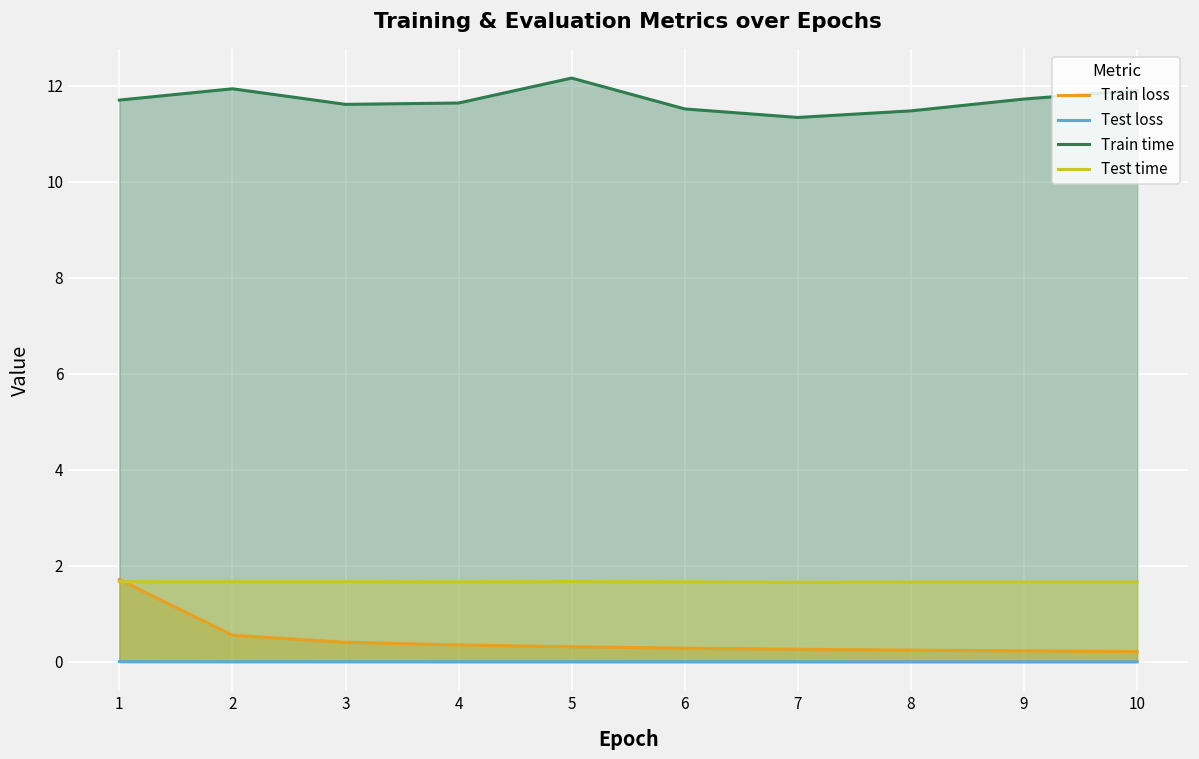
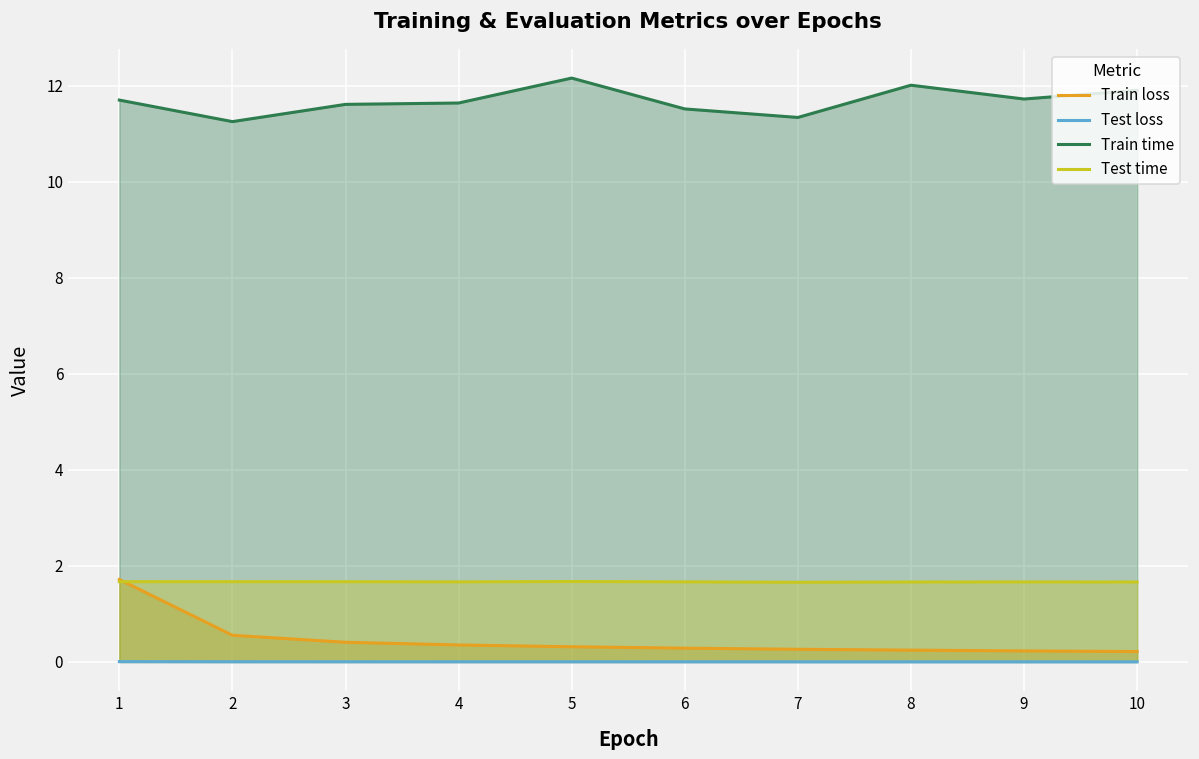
Train time, 2: 11.9 -> 11.2
Train time, 8: 11.5 -> 12.0
